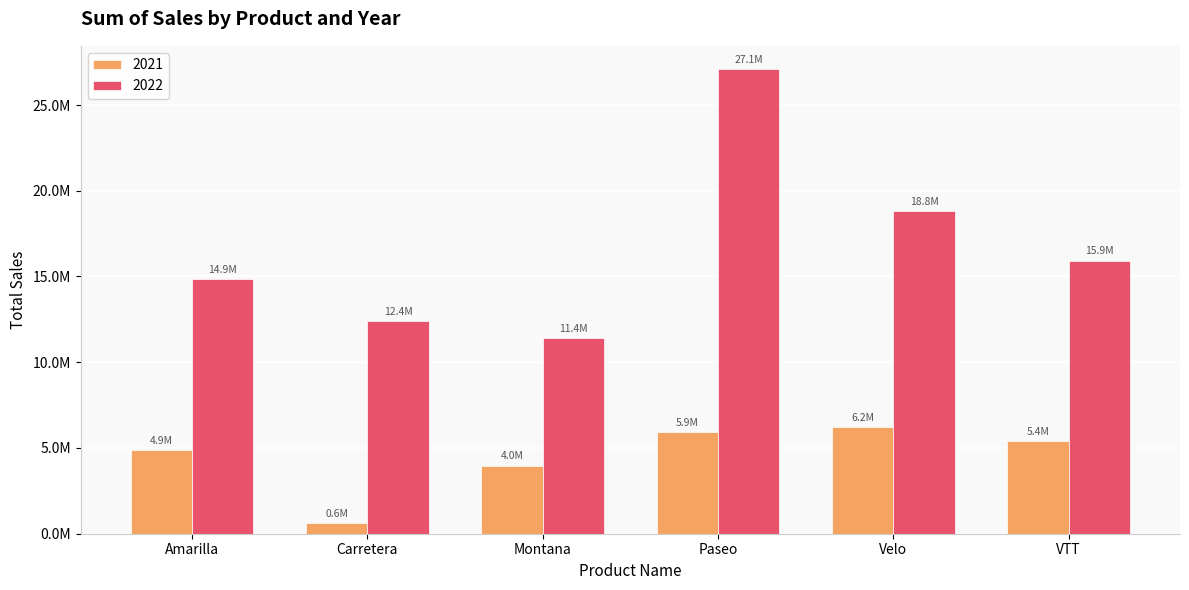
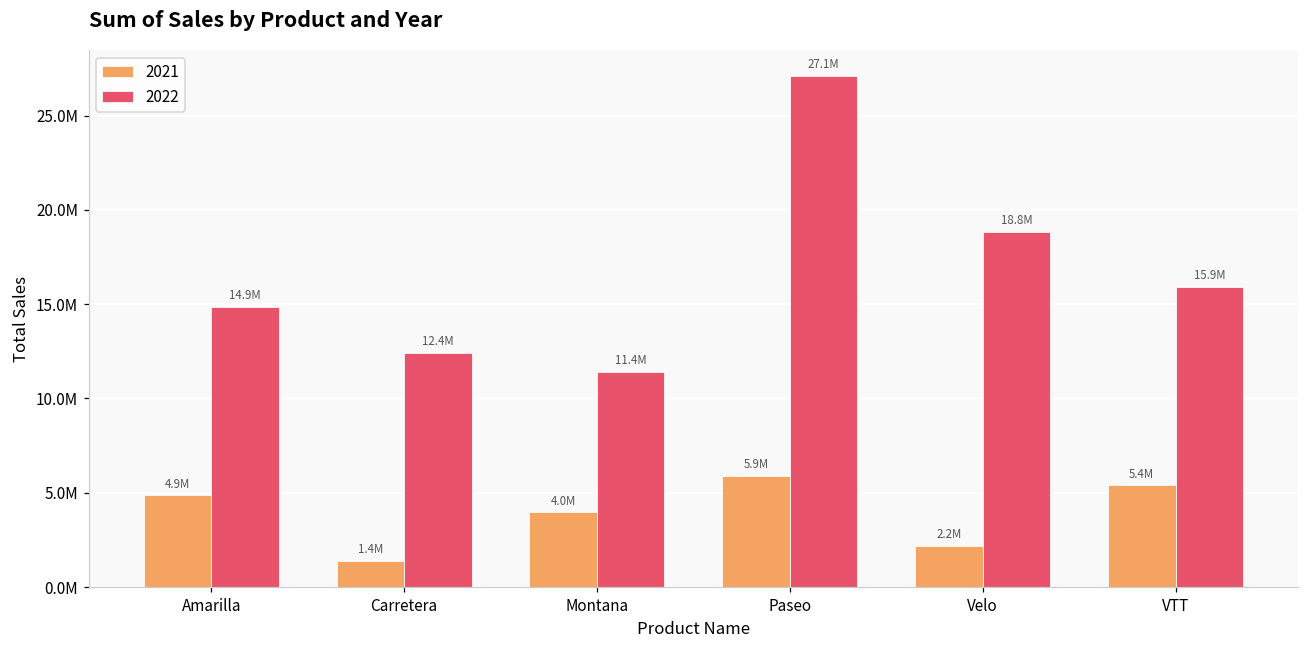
2021, Carretera: 0.6M -> 1.4M
2021, Velo: 6.2M -> 2.2M
